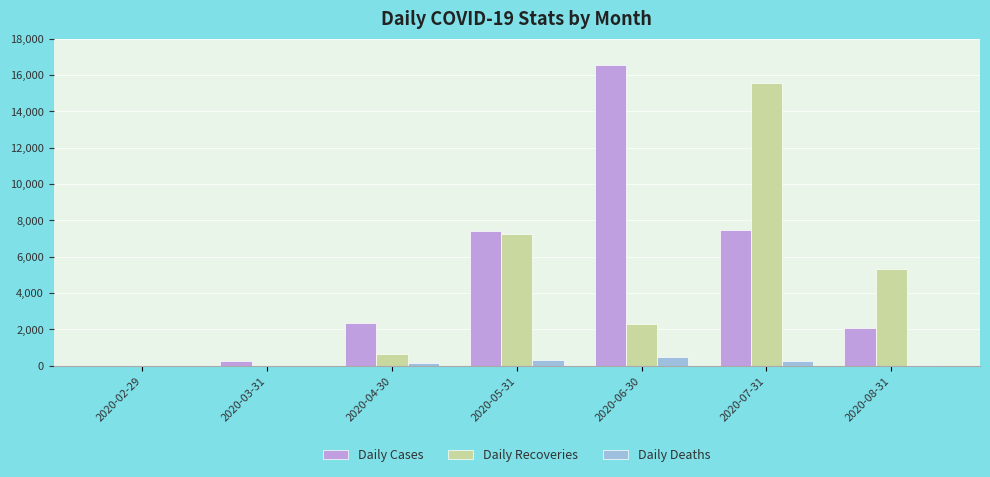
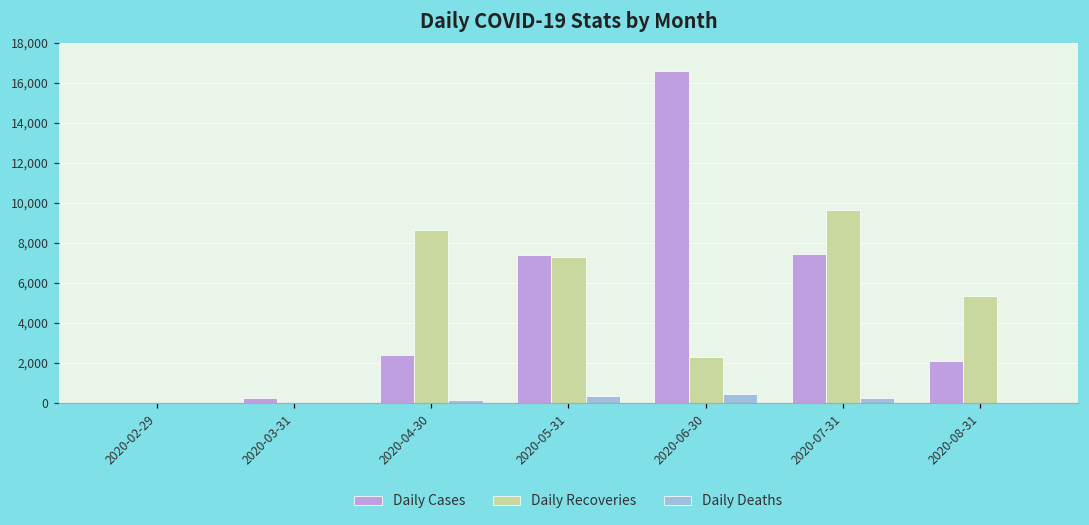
Daily Recoveries, 2020-04-30: 700 -> 8,600
Daily Recoveries, 2020-07-31: 15,600 -> 9,600
